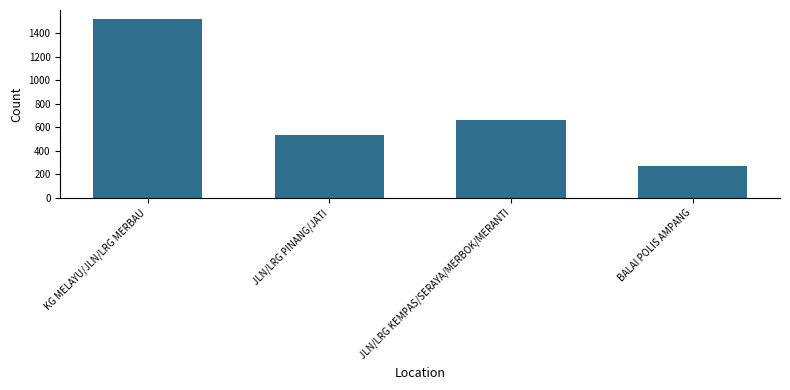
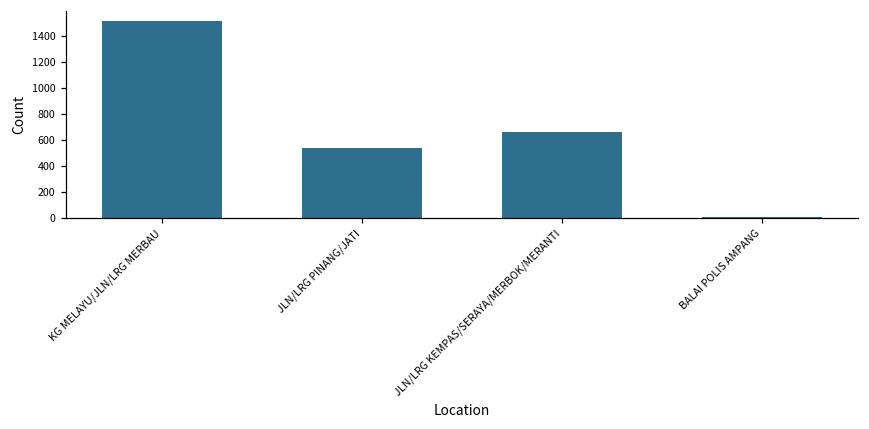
BALAI POLIS AMPANG: 270 -> 0
